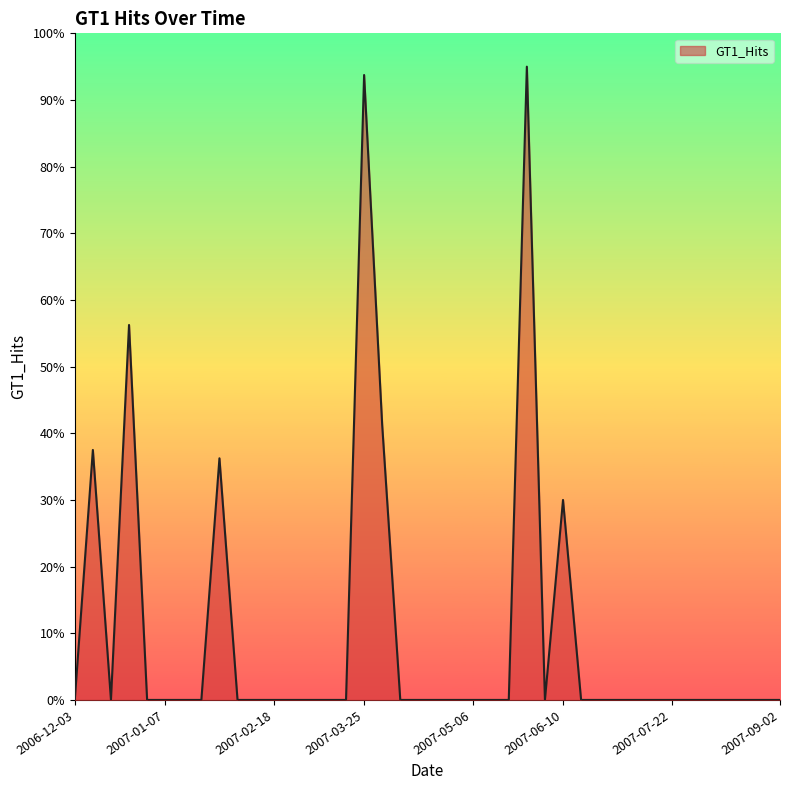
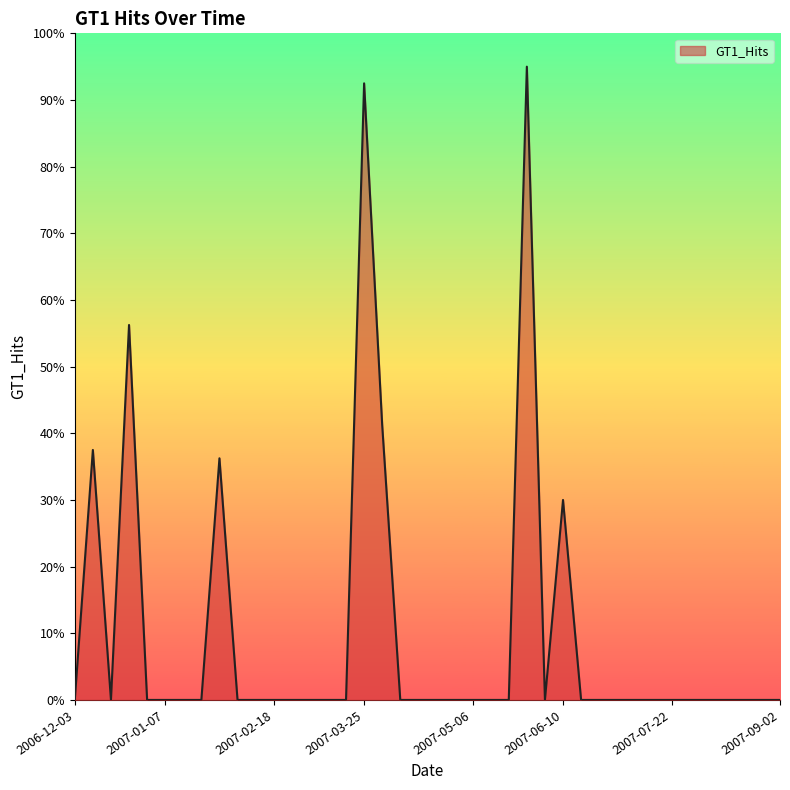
2007-03-25: 94% -> 93%
